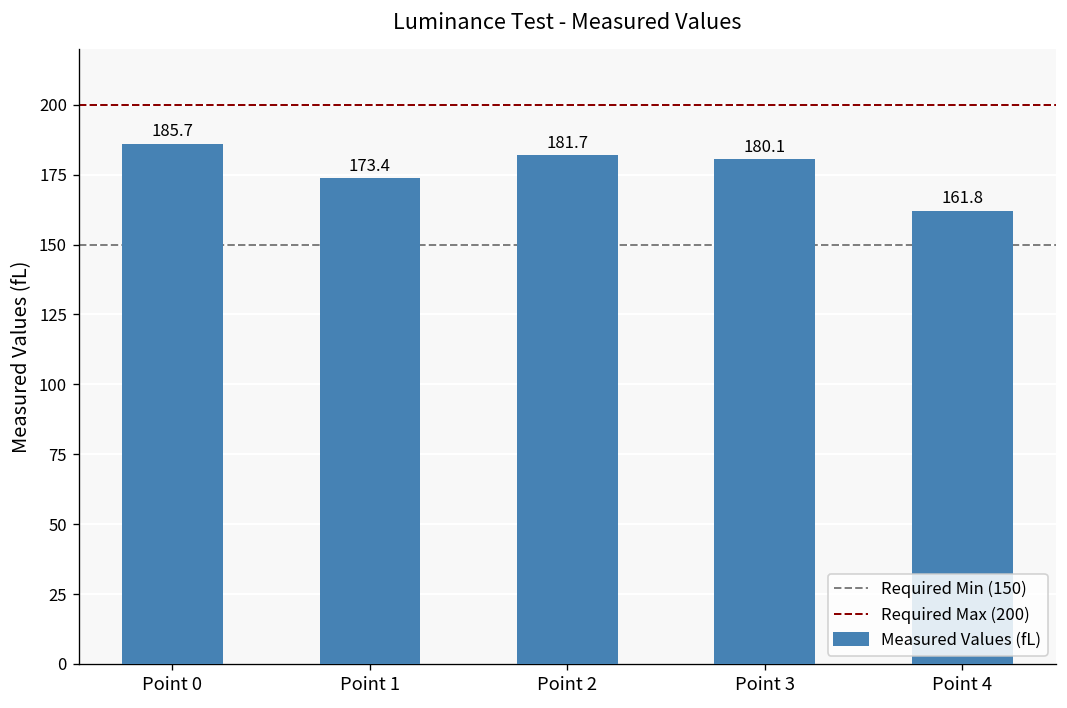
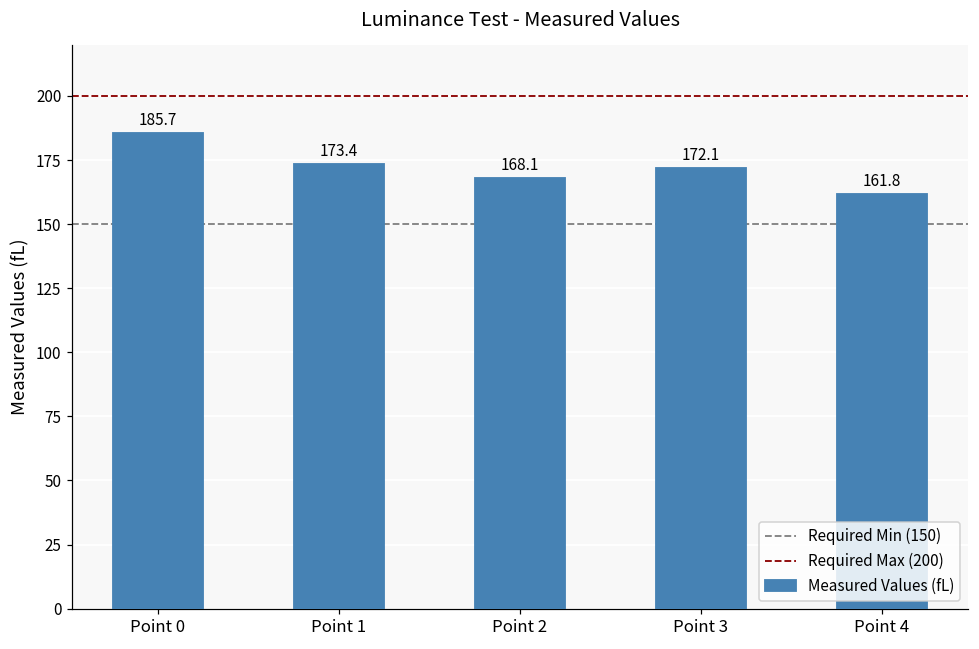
Point 2: 181.7 -> 168.1
Point 3: 180.1 -> 172.1
